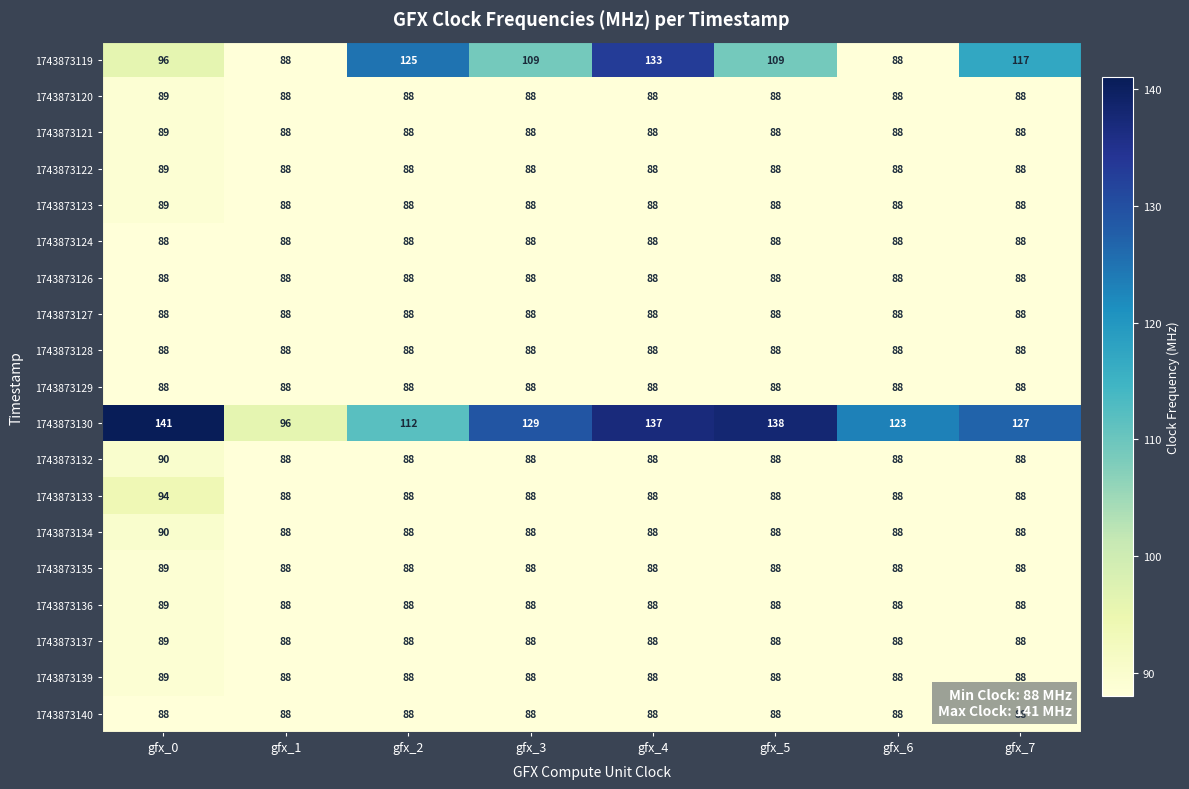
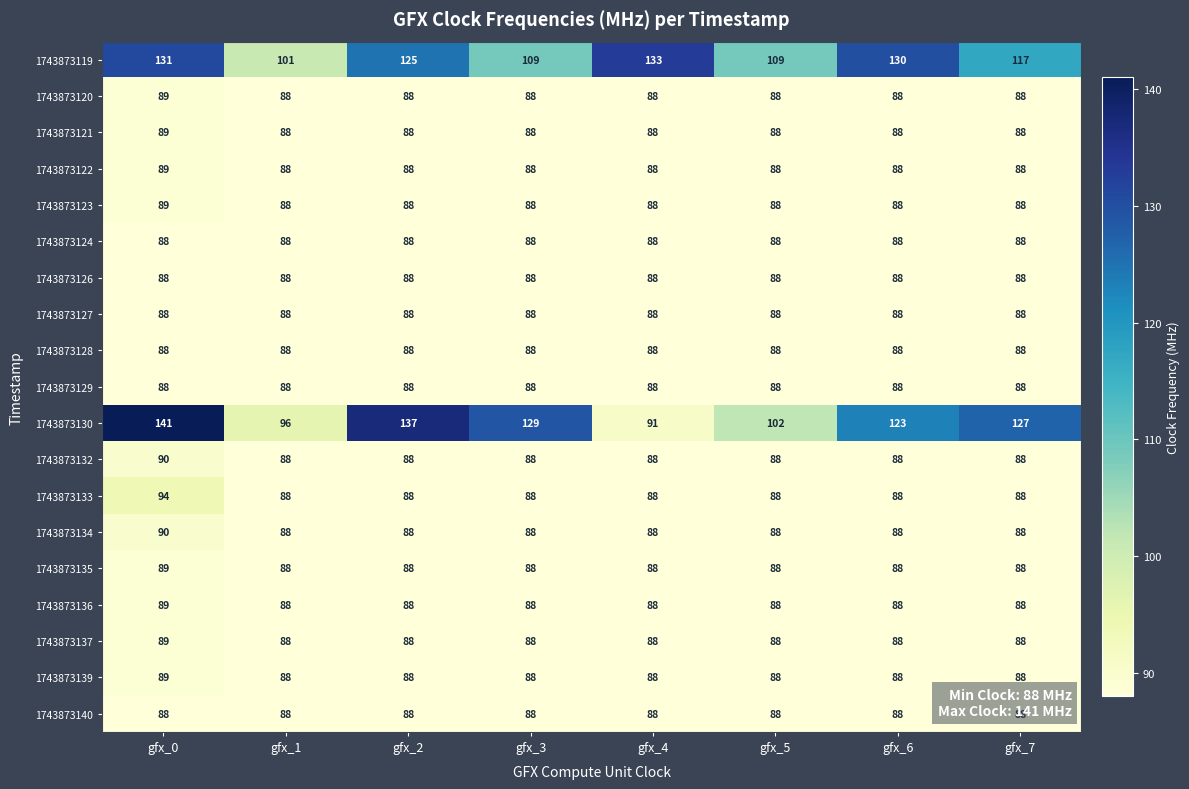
1743873119, gfx_0: 96 -> 131
1743873119, gfx_1: 88 -> 101
1743873119, gfx_6: 88 -> 130
1743873130, gfx_2: 112 -> 137
1743873130, gfx_4: 137 -> 91
1743873130, gfx_5: 138 -> 102
